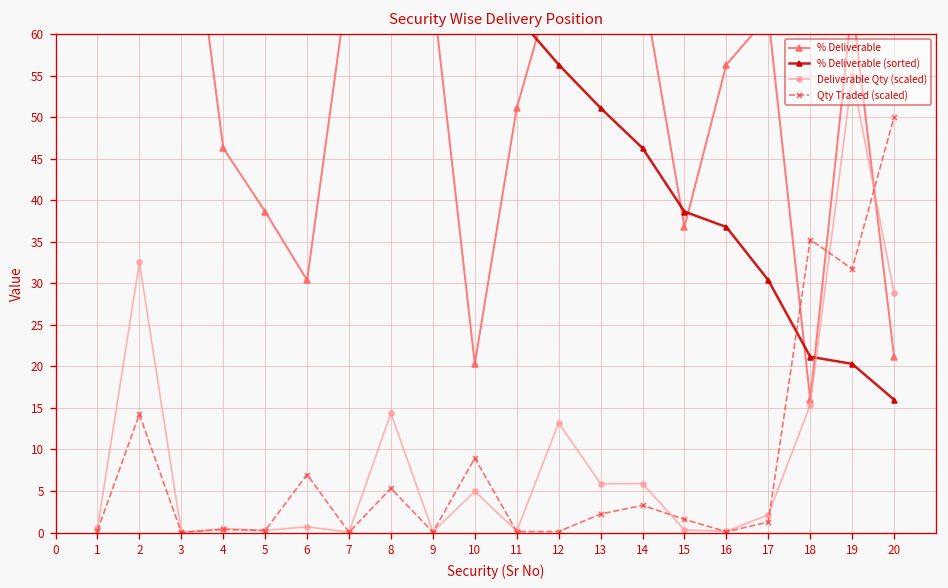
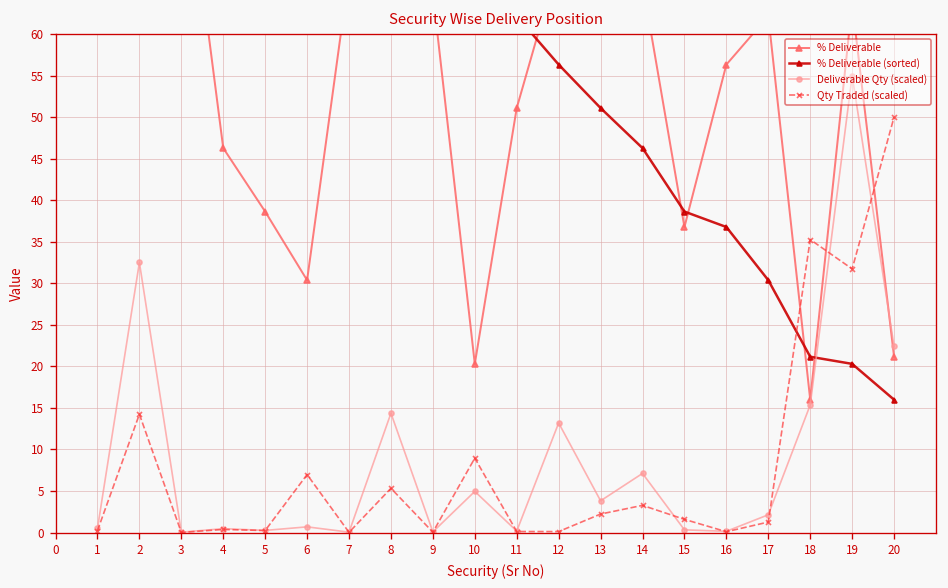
Deliverable Qty (scaled), 13: 6 -> 4
Deliverable Qty (scaled), 14: 6 -> 7
Deliverable Qty (scaled), 20: 29 -> 22
